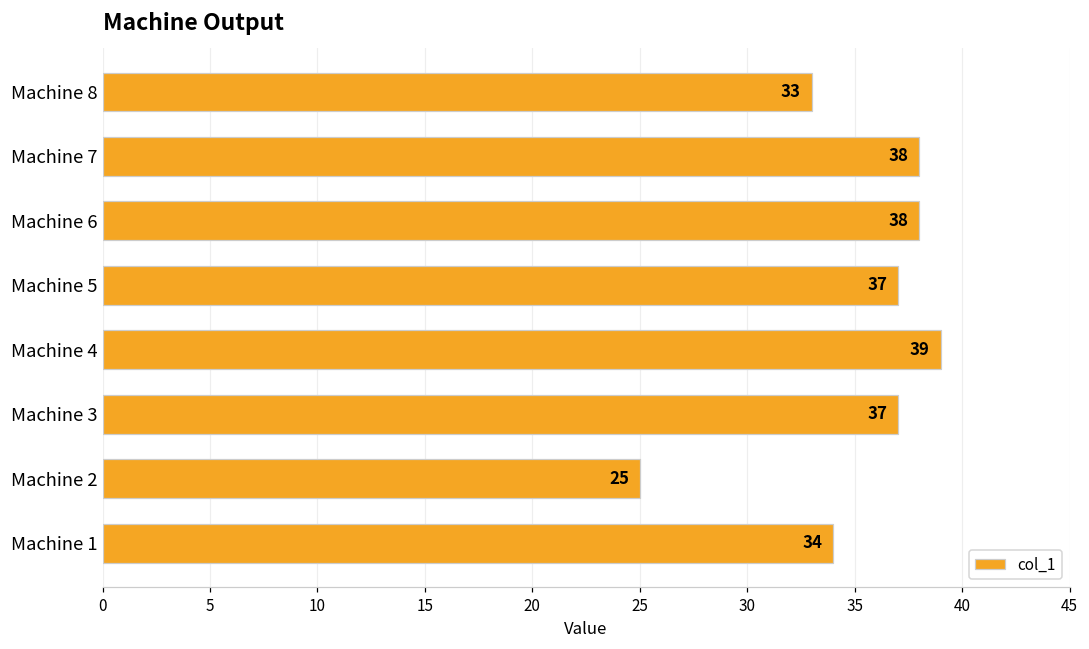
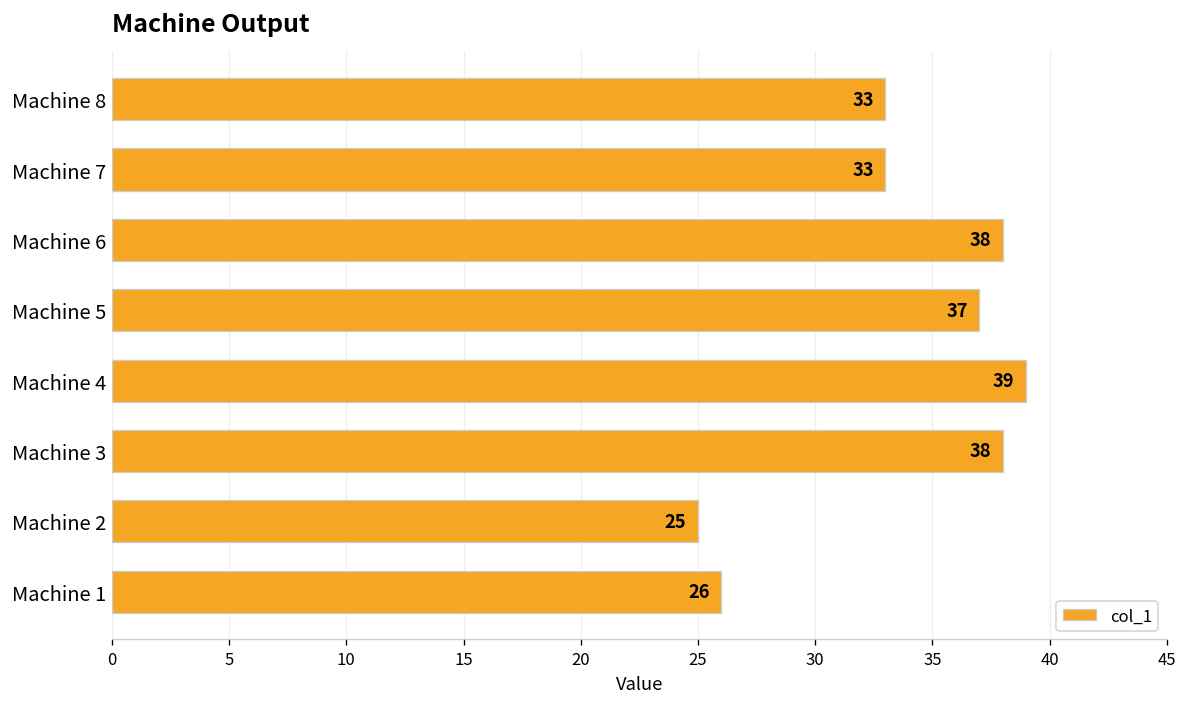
Machine 7: 38 -> 33
Machine 3: 37 -> 38
Machine 1: 34 -> 26
